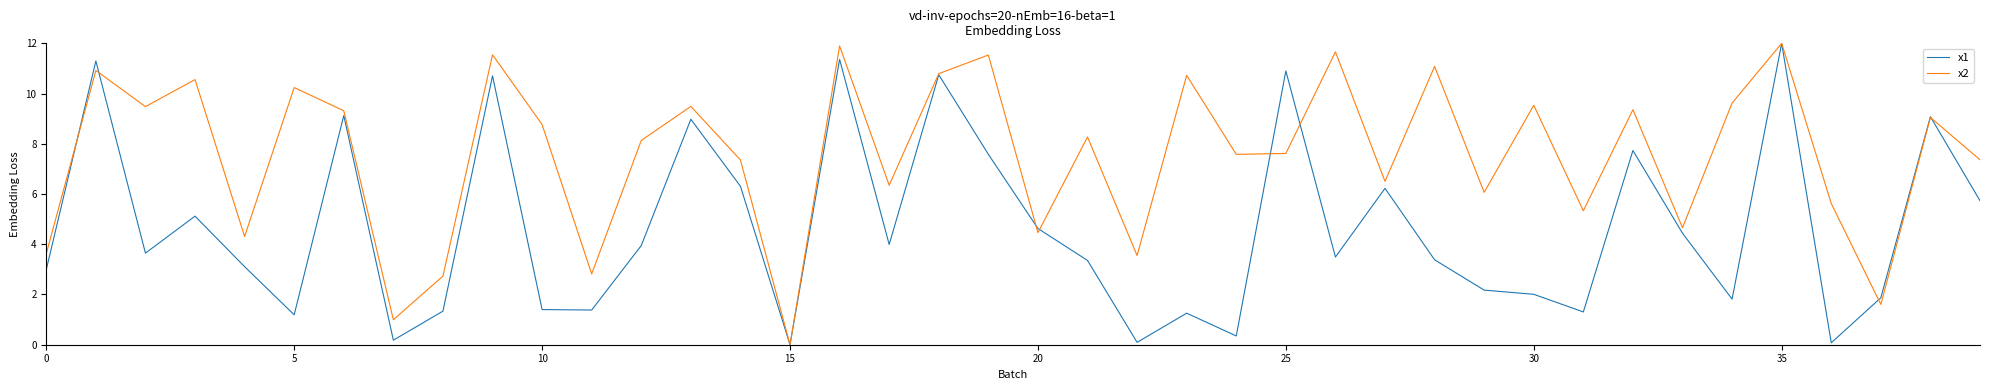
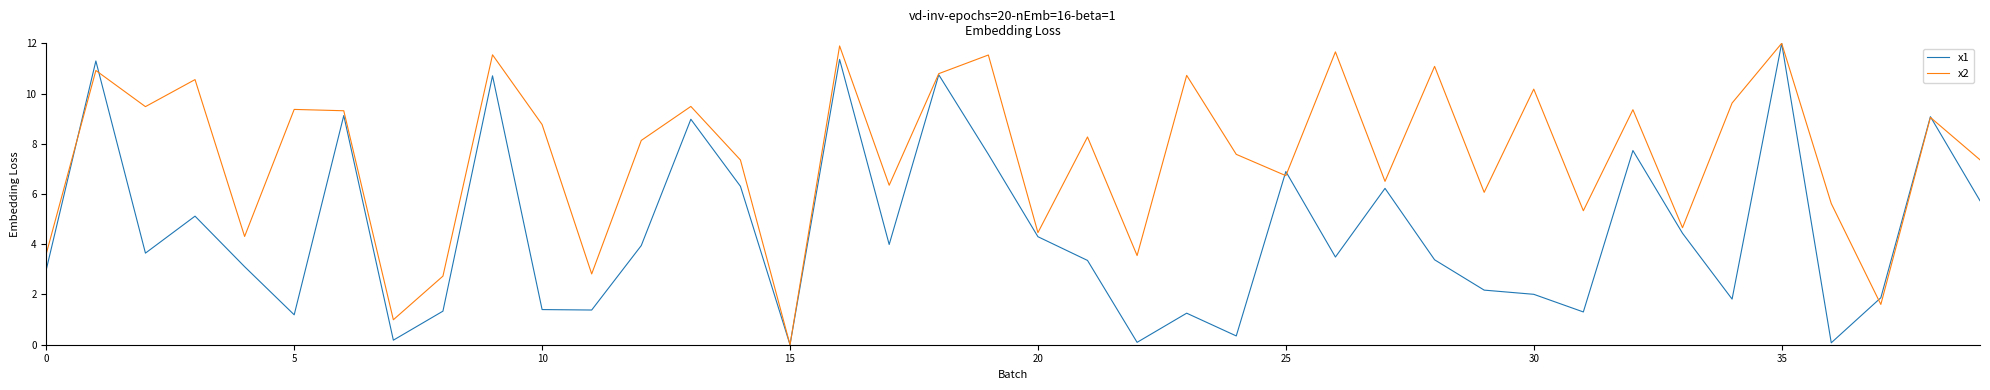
x2, 5: 10.2 -> 9.4
x1, 20: 4.6 -> 4.3
x1, 25: 10.9 -> 6.9
x2, 25: 7.6 -> 6.7
x2, 30: 9.5 -> 10.2
